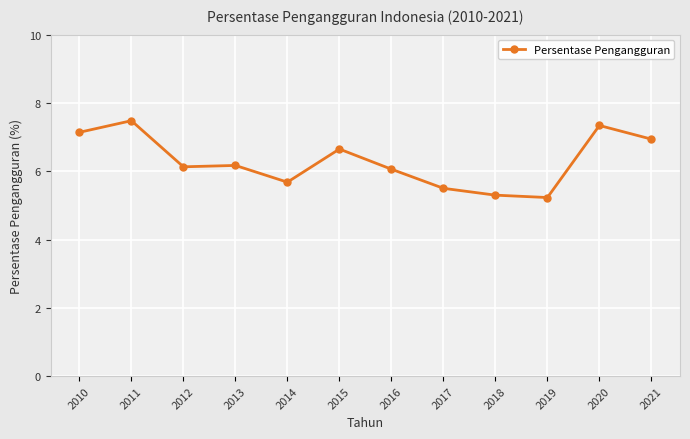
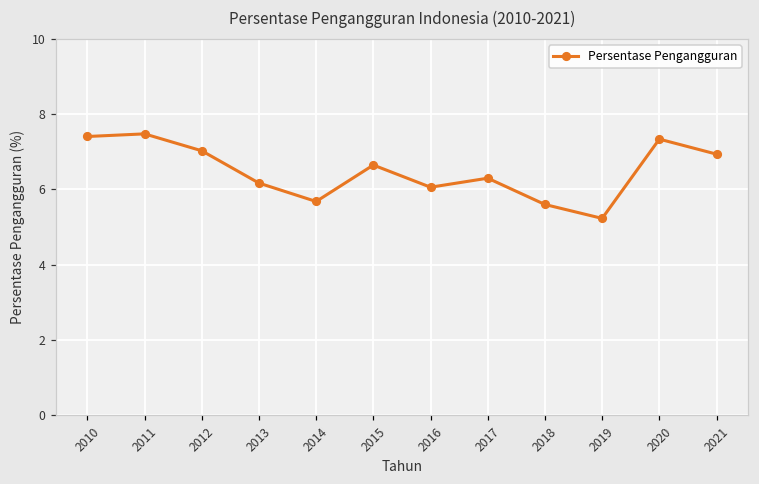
2010: 7.1 -> 7.4
2012: 6.1 -> 7.0
2017: 5.5 -> 6.3
2018: 5.3 -> 5.6
